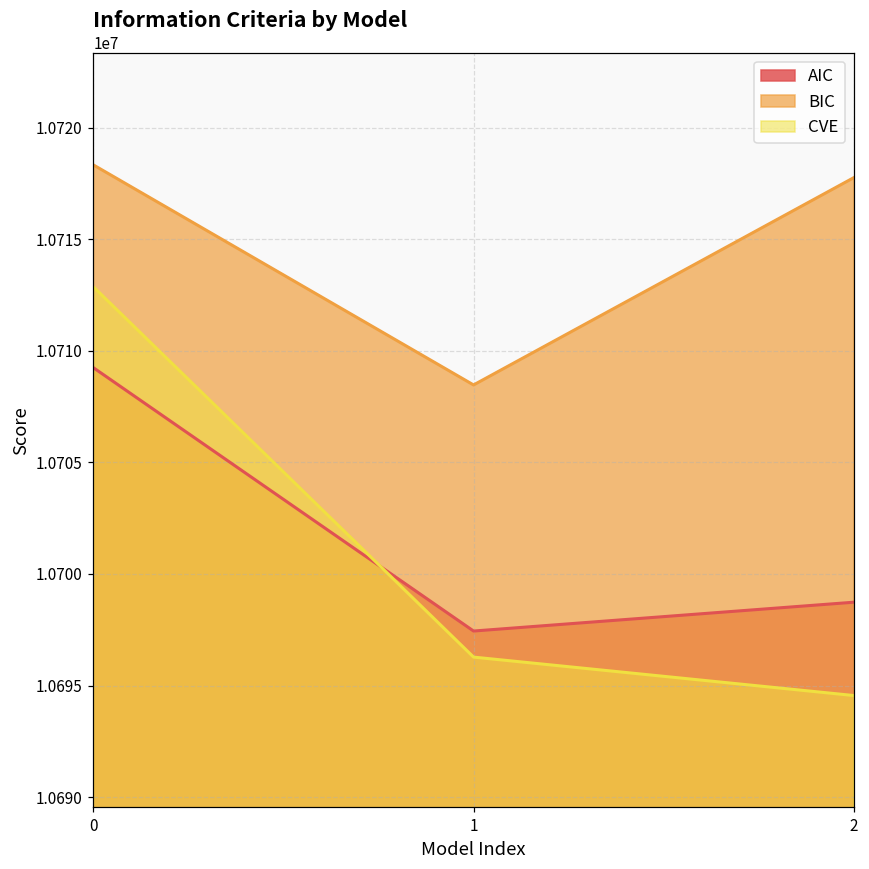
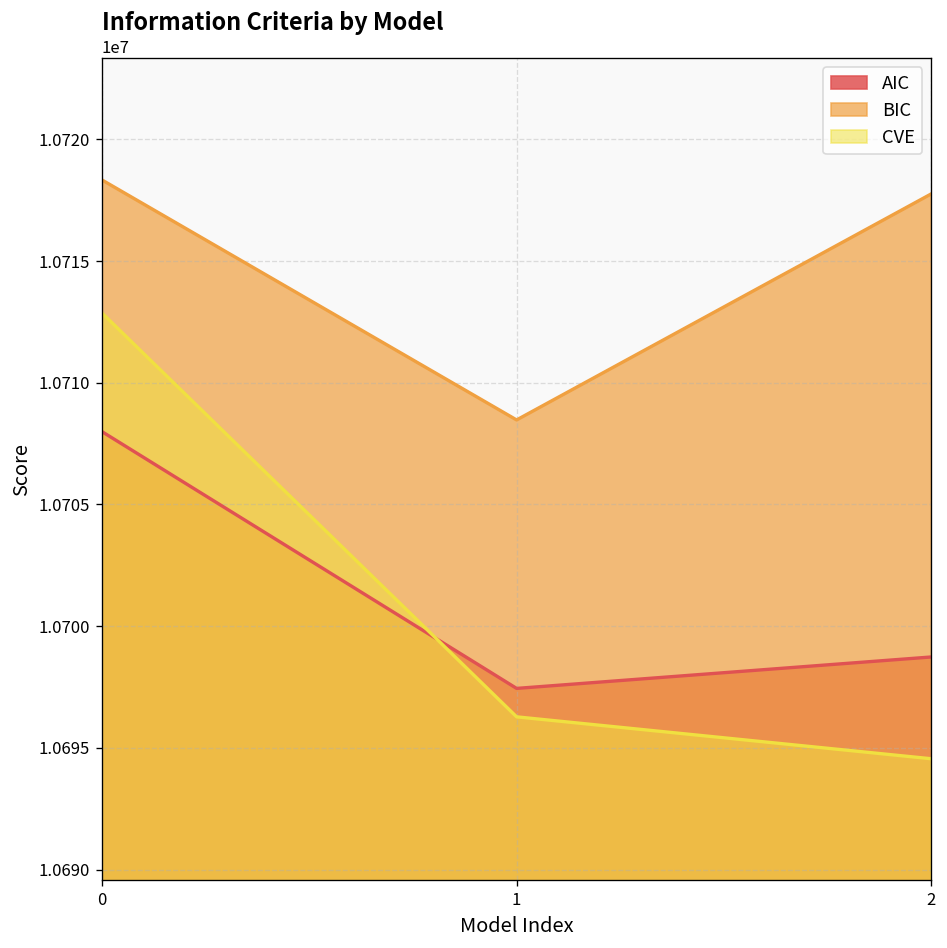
AIC, 0: 10709200 -> 10708000
